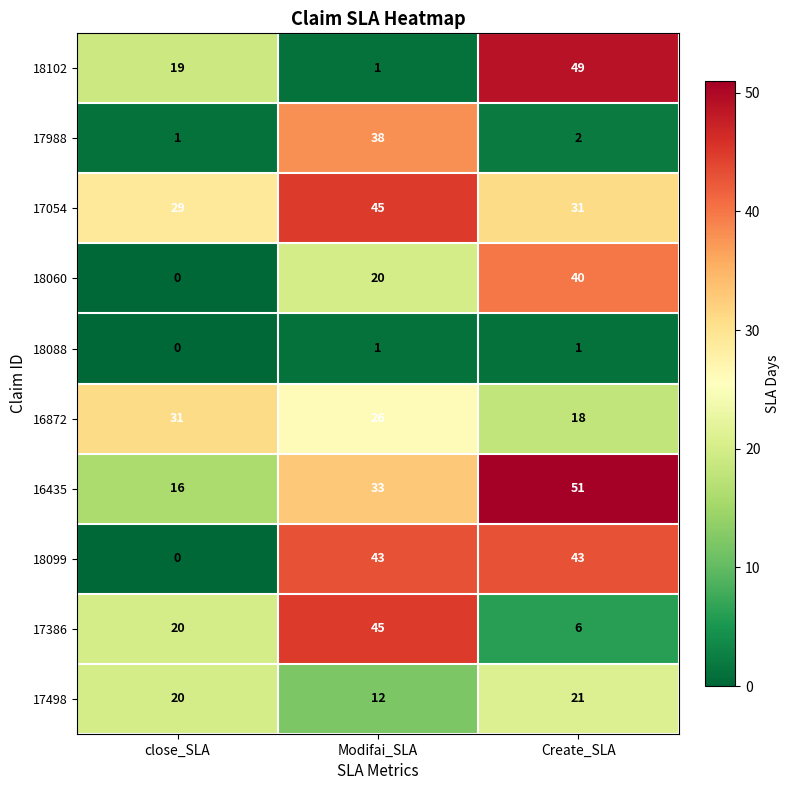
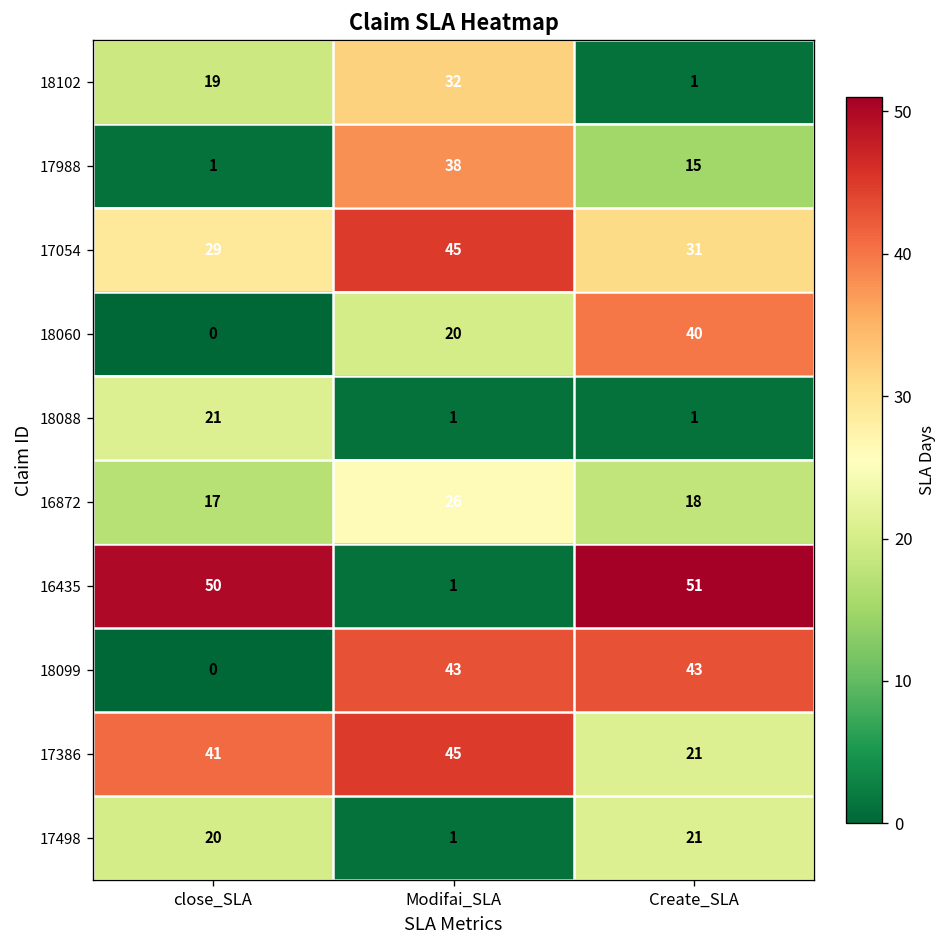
18102, Modifai_SLA: 1 -> 32
18102, Create_SLA: 49 -> 1
17988, Create_SLA: 2 -> 15
18088, close_SLA: 0 -> 21
16872, close_SLA: 31 -> 17
16435, close_SLA: 16 -> 50
16435, Modifai_SLA: 33 -> 1
17386, close_SLA: 20 -> 41
17386, Create_SLA: 6 -> 21
17498, Modifai_SLA: 12 -> 1
